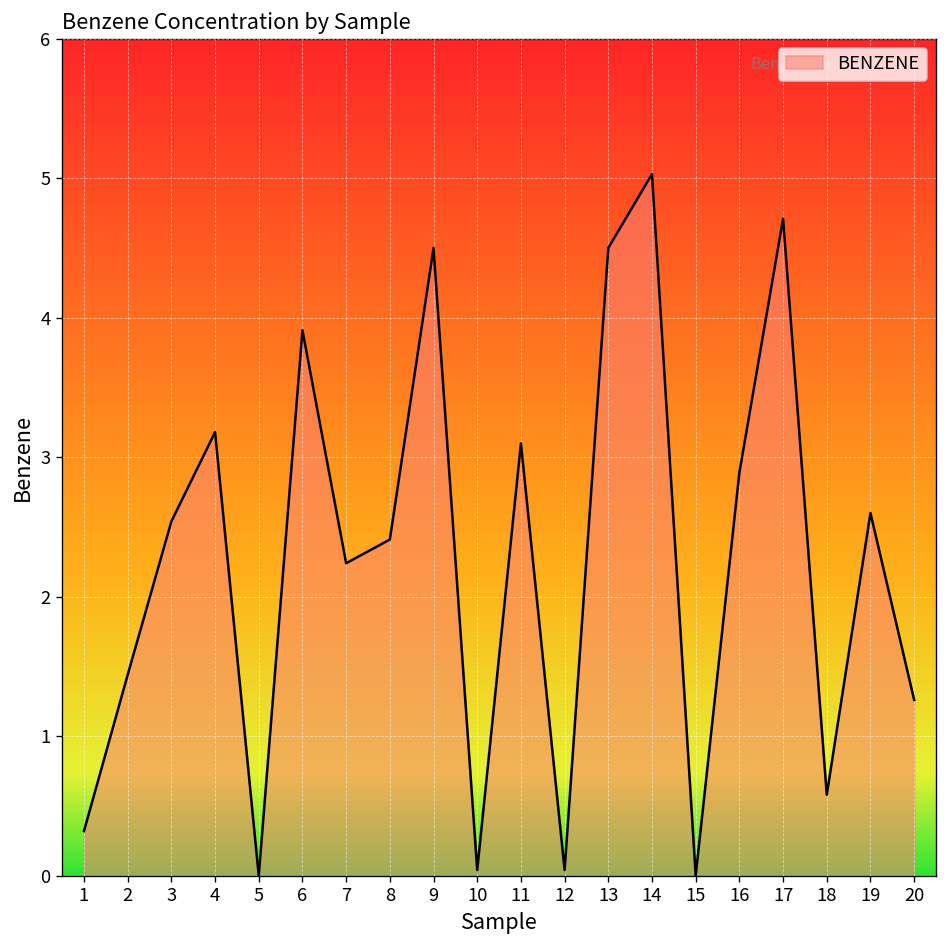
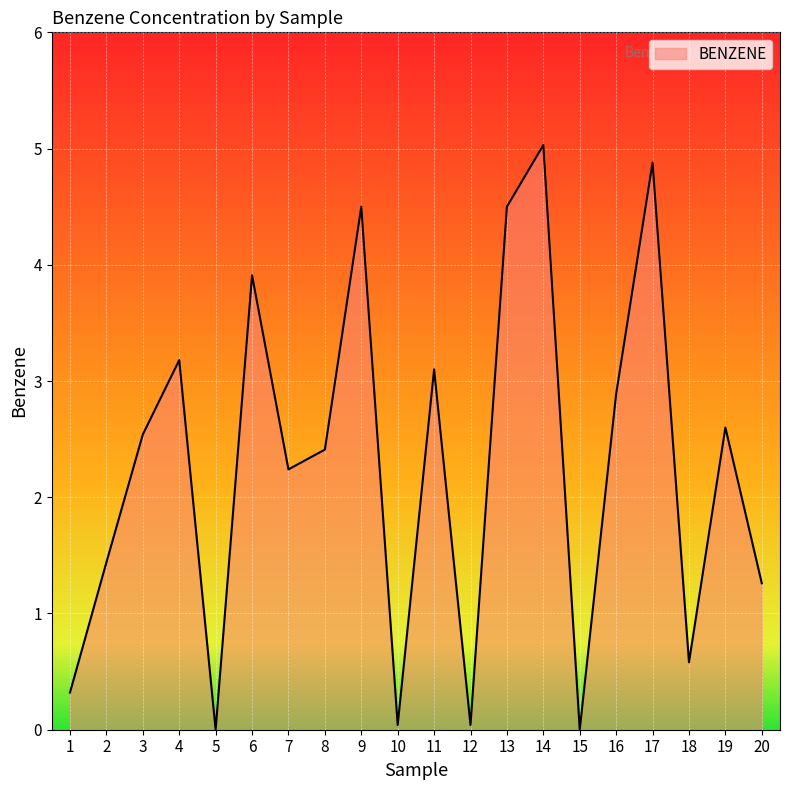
17: 4.71 -> 4.88
